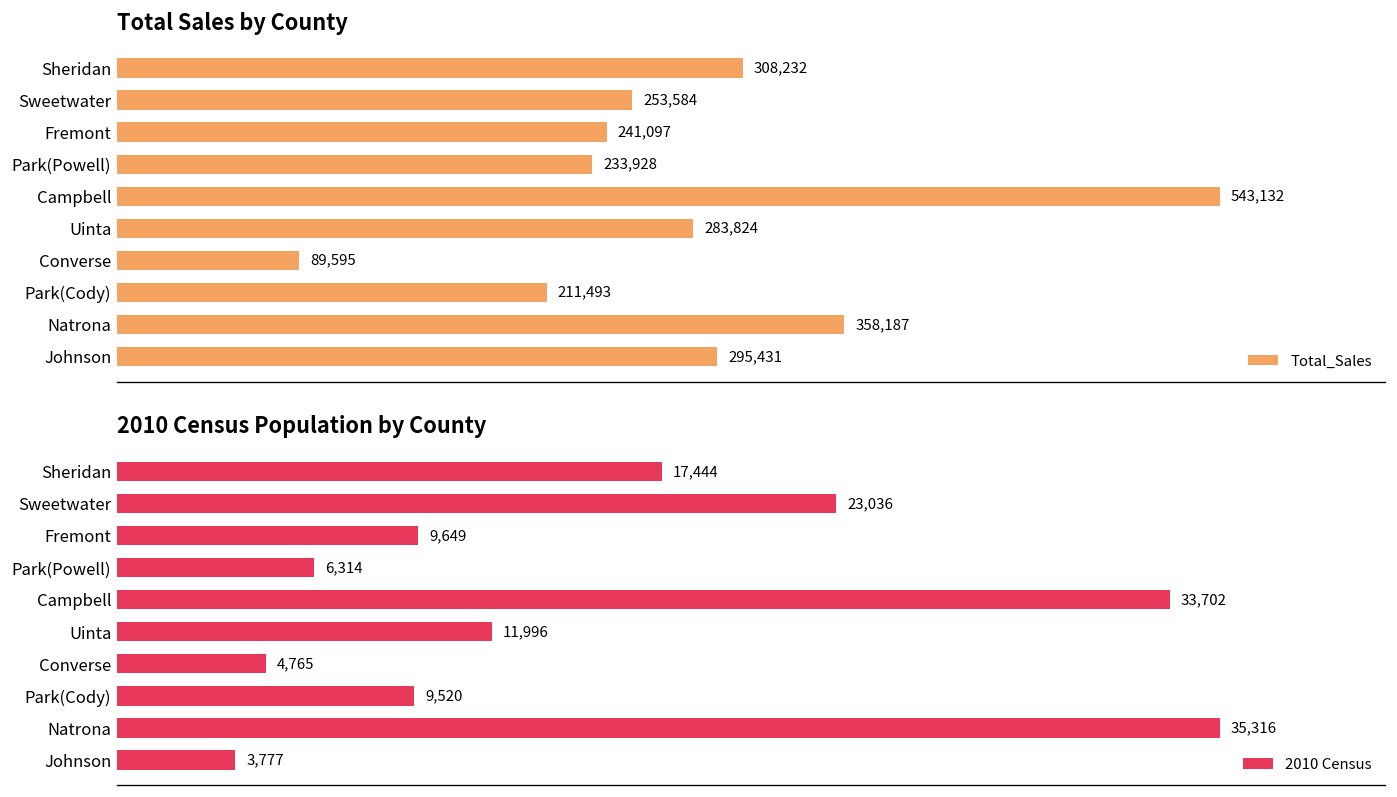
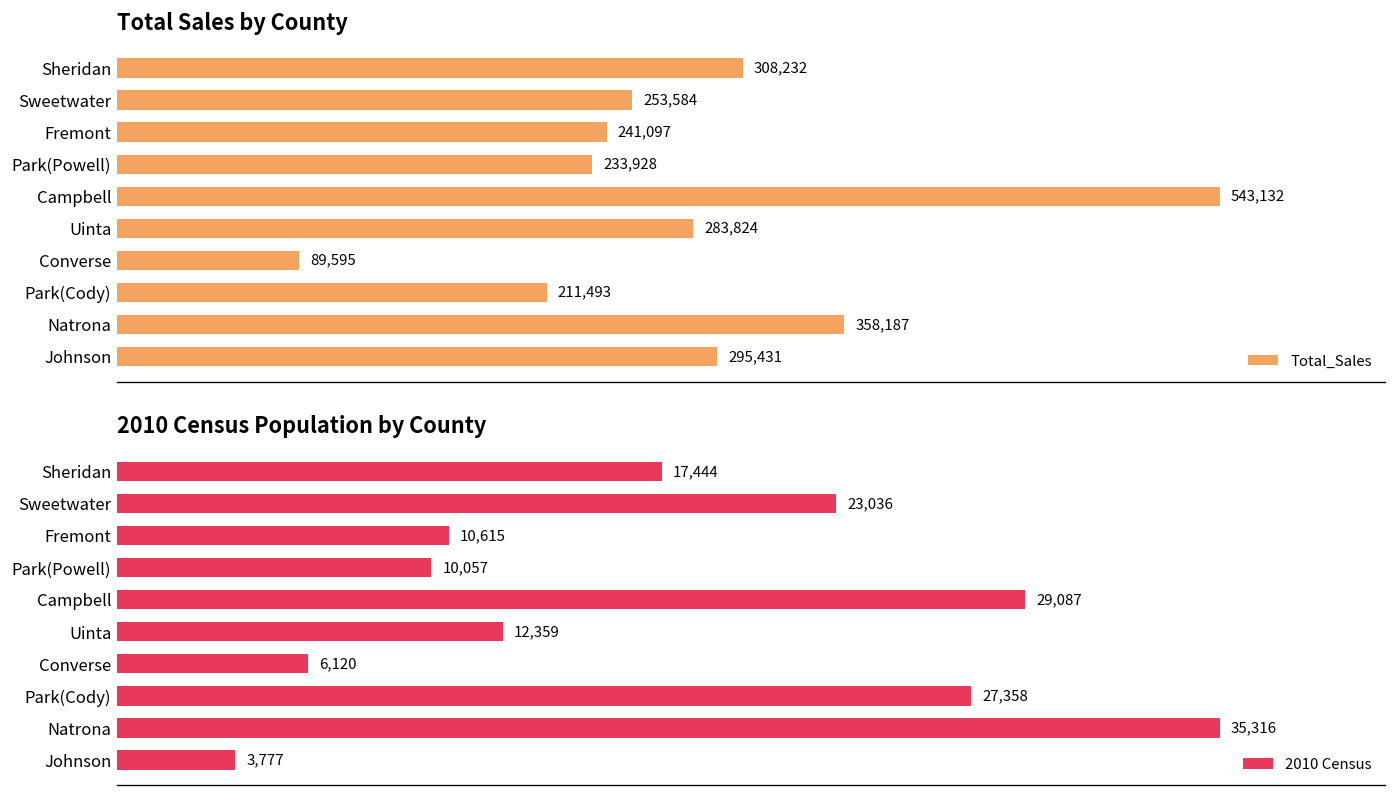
2010 Census Population by County, Fremont: 9,649 -> 10,615
2010 Census Population by County, Park(Powell): 6,314 -> 10,057
2010 Census Population by County, Campbell: 33,702 -> 29,087
2010 Census Population by County, Uinta: 11,996 -> 12,359
2010 Census Population by County, Converse: 4,765 -> 6,120
2010 Census Population by County, Park(Cody): 9,520 -> 27,358
